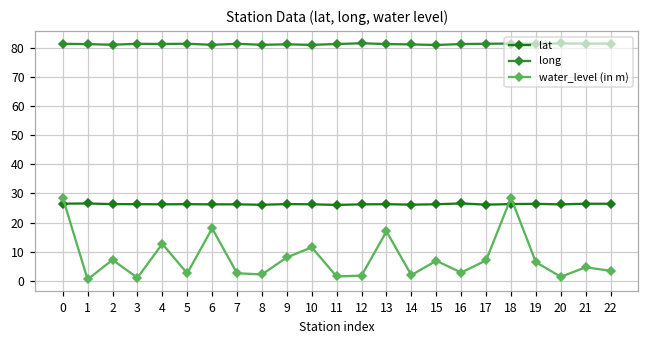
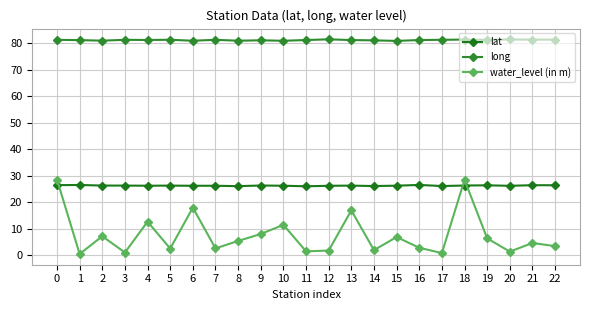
water_level (in m), 8: 2 -> 5
water_level (in m), 17: 7 -> 1
